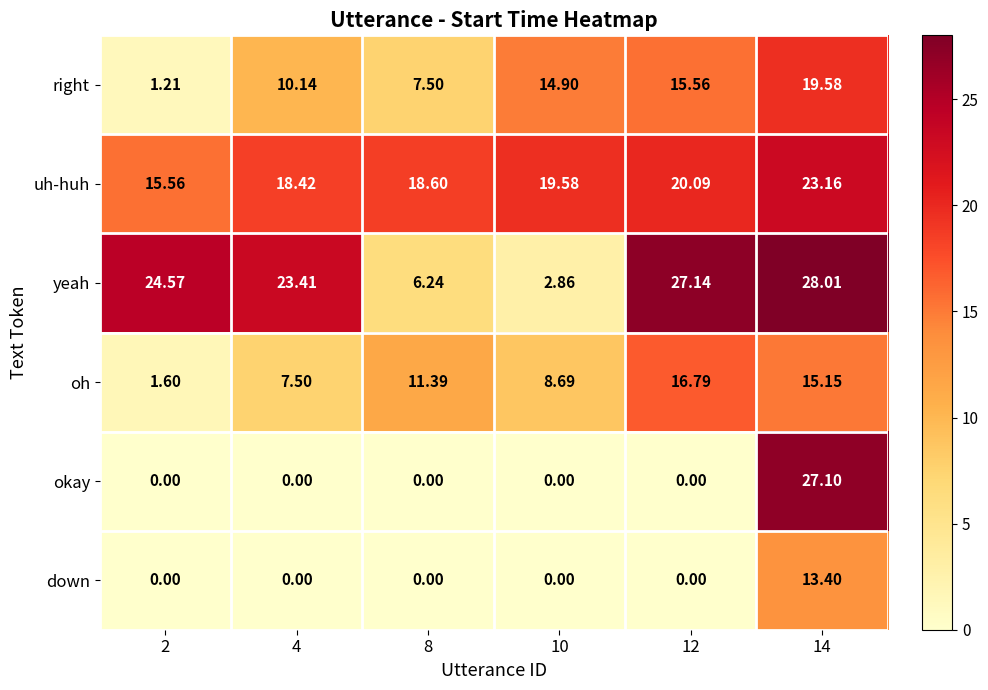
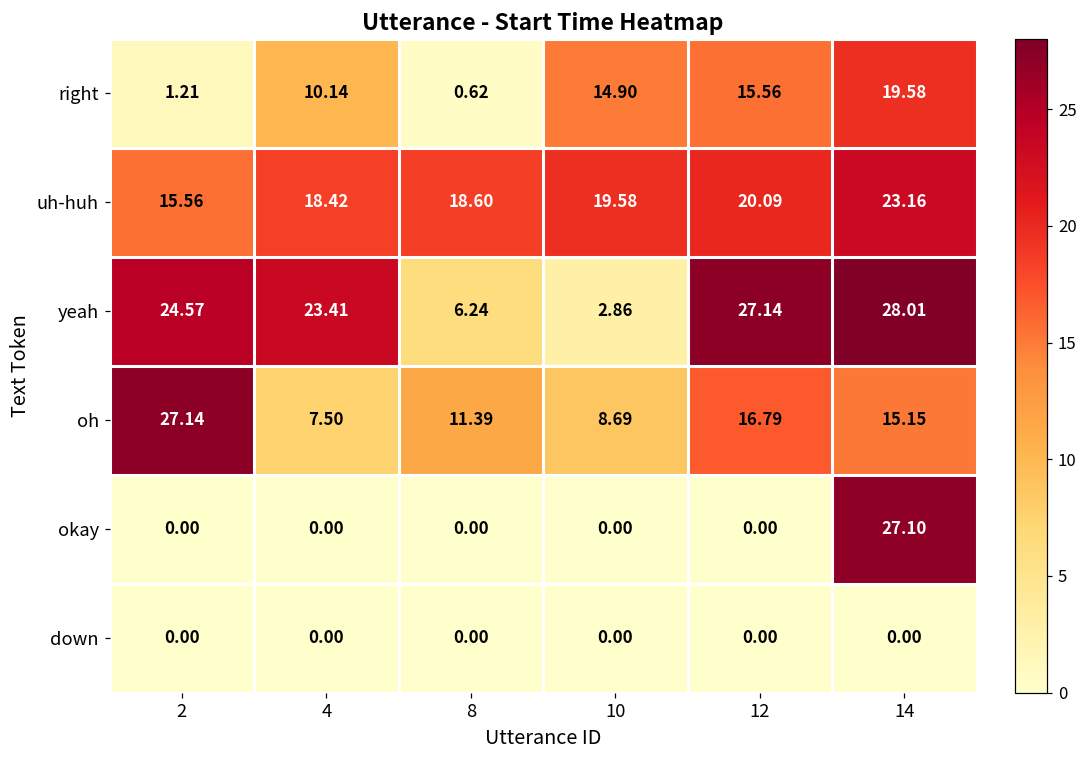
right, 8: 7.50 -> 0.62
oh, 2: 1.60 -> 27.14
down, 14: 13.40 -> 0.00
